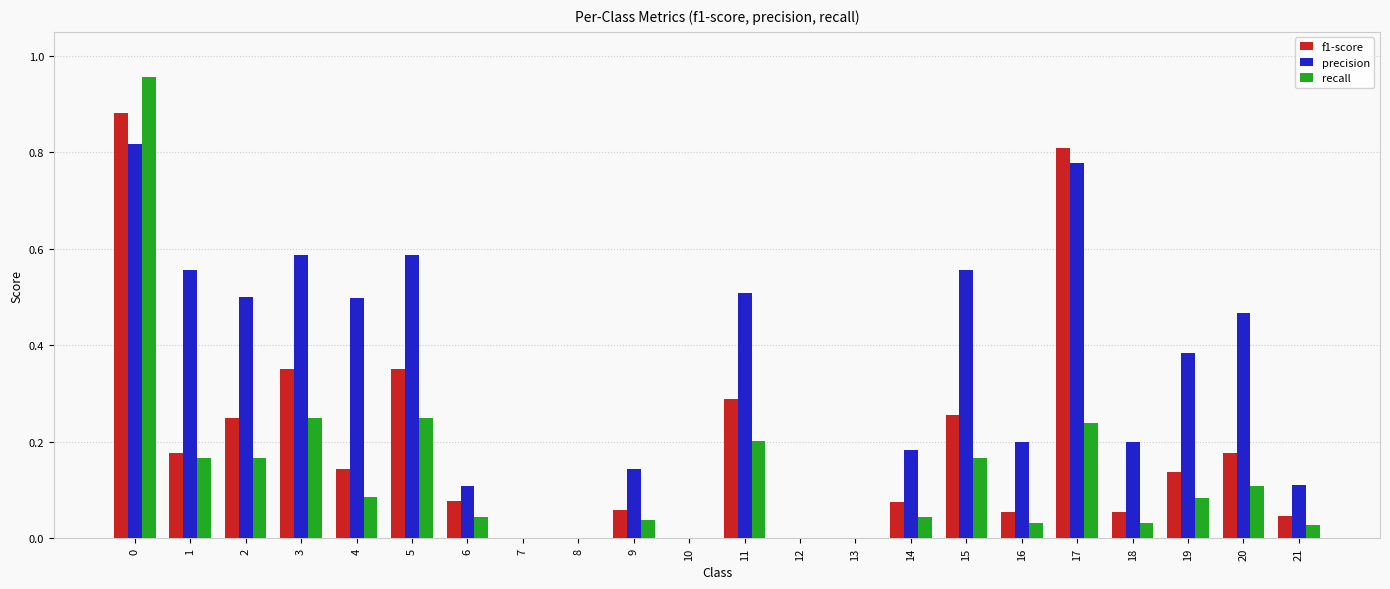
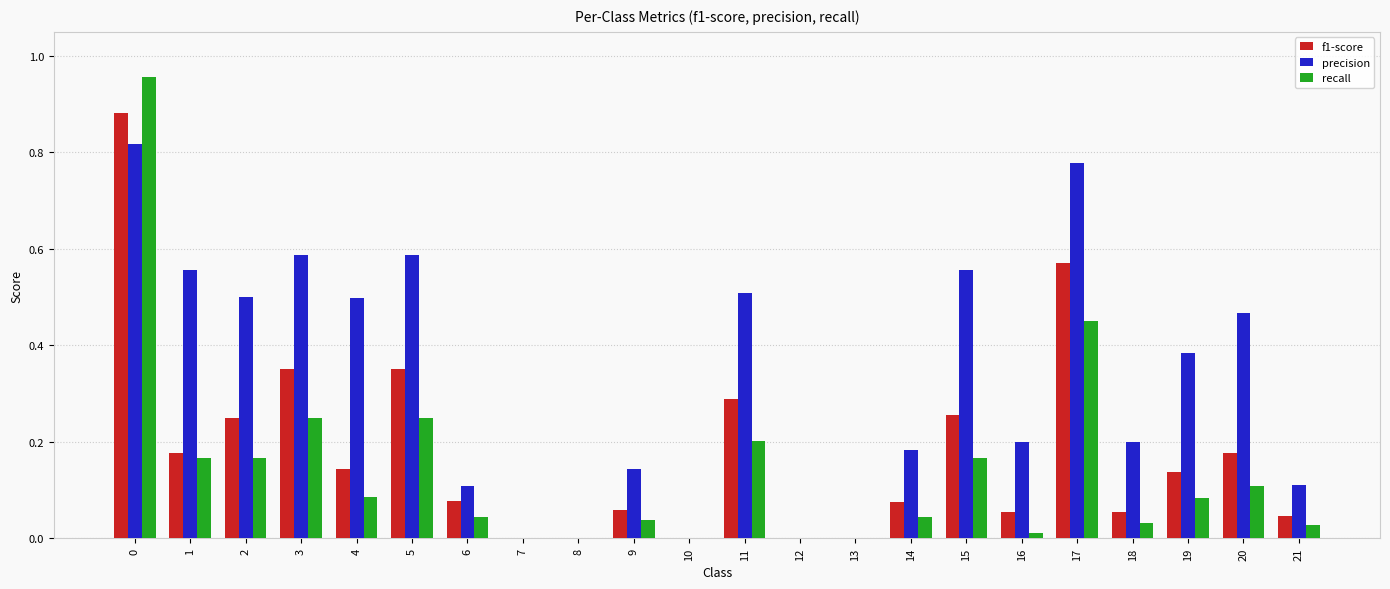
recall, 16: 0.03 -> 0.01
f1-score, 17: 0.81 -> 0.57
recall, 17: 0.24 -> 0.45
